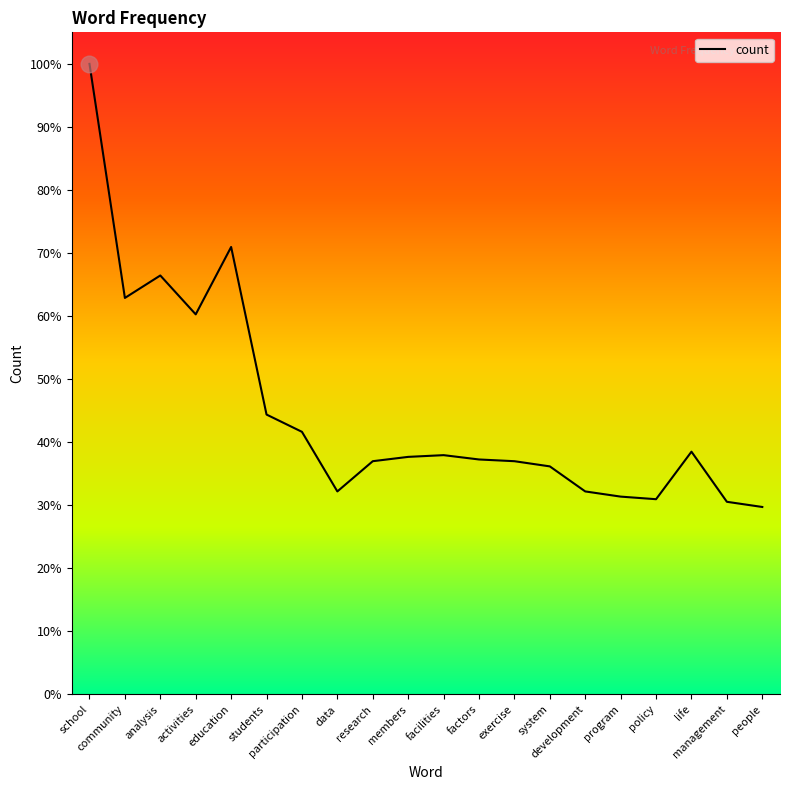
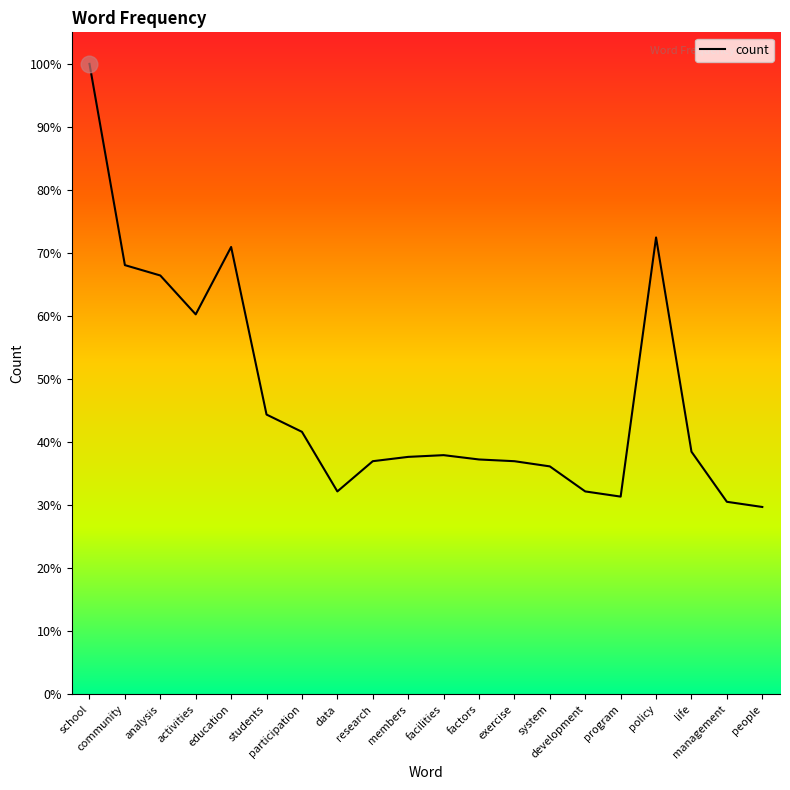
count, community: 63% -> 68%
count, policy: 31% -> 72%
